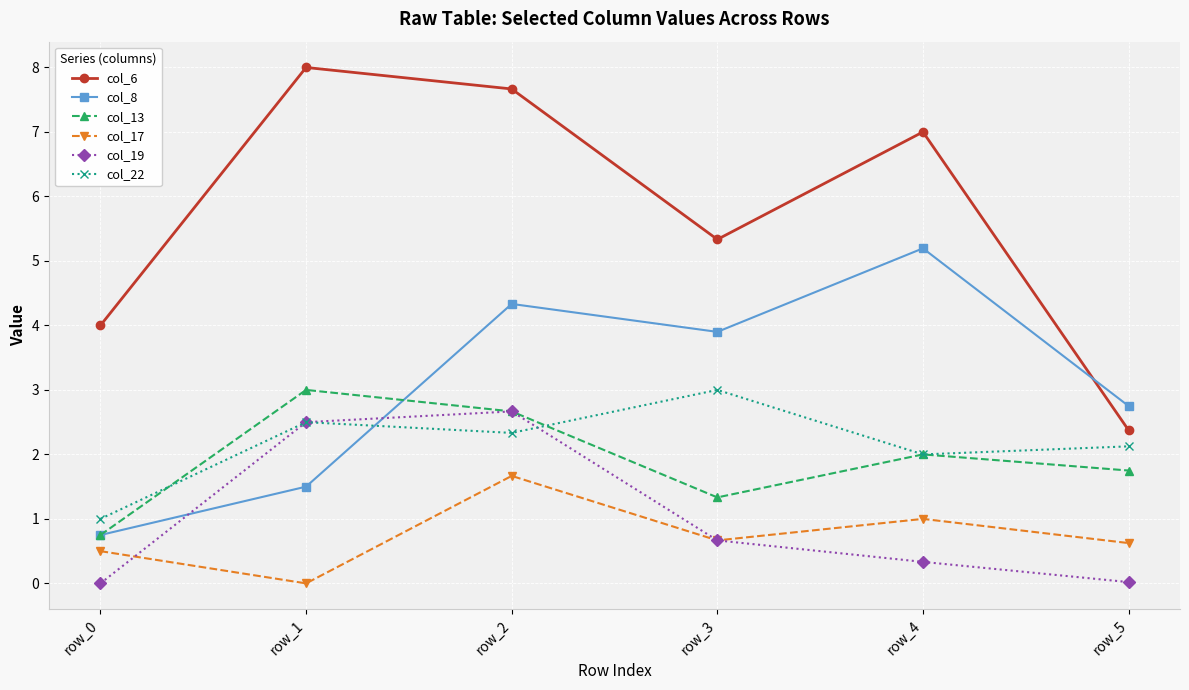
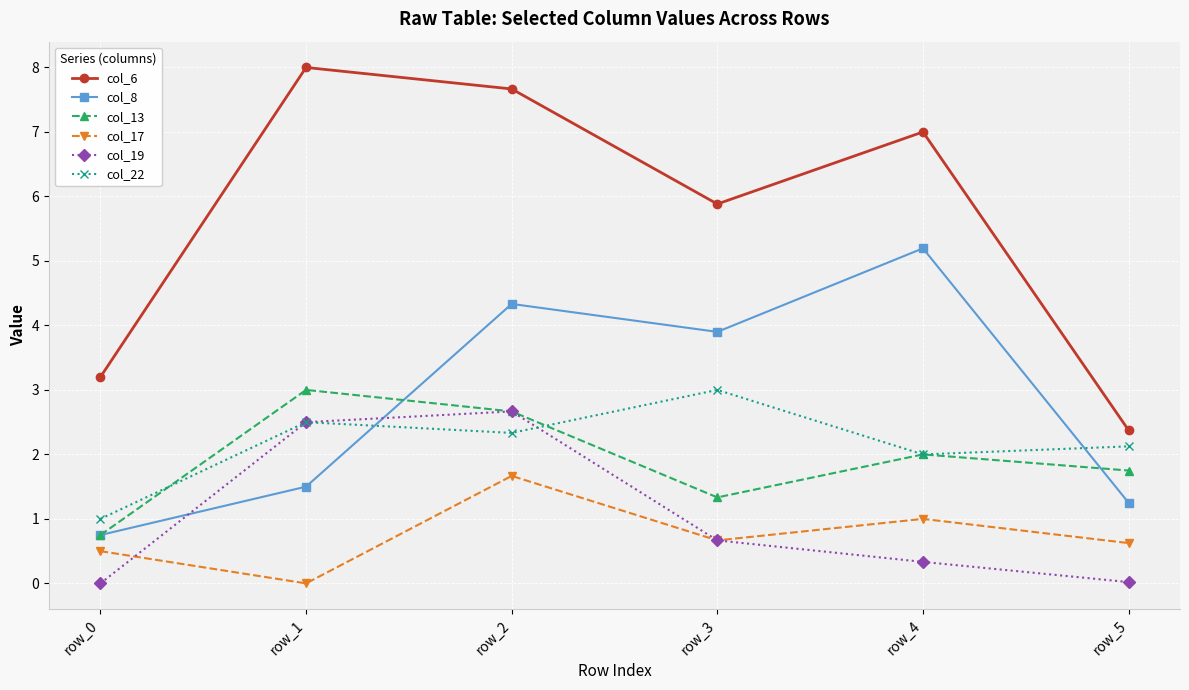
col_6, row_0: 4.0 -> 3.2
col_6, row_3: 5.3 -> 5.9
col_8, row_5: 2.8 -> 1.3
